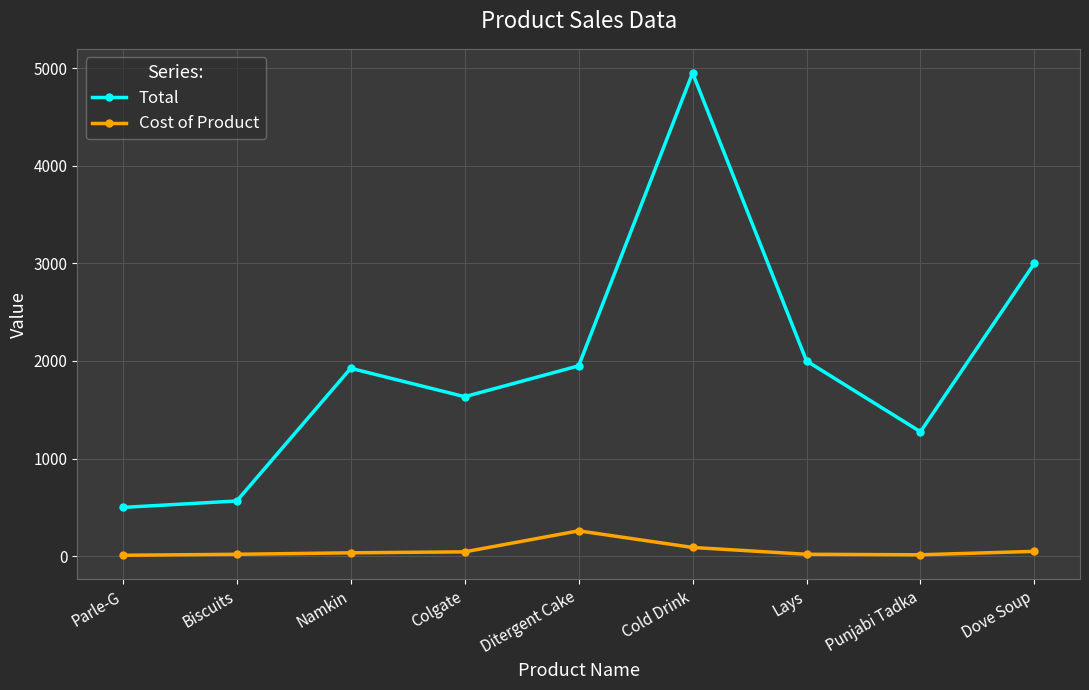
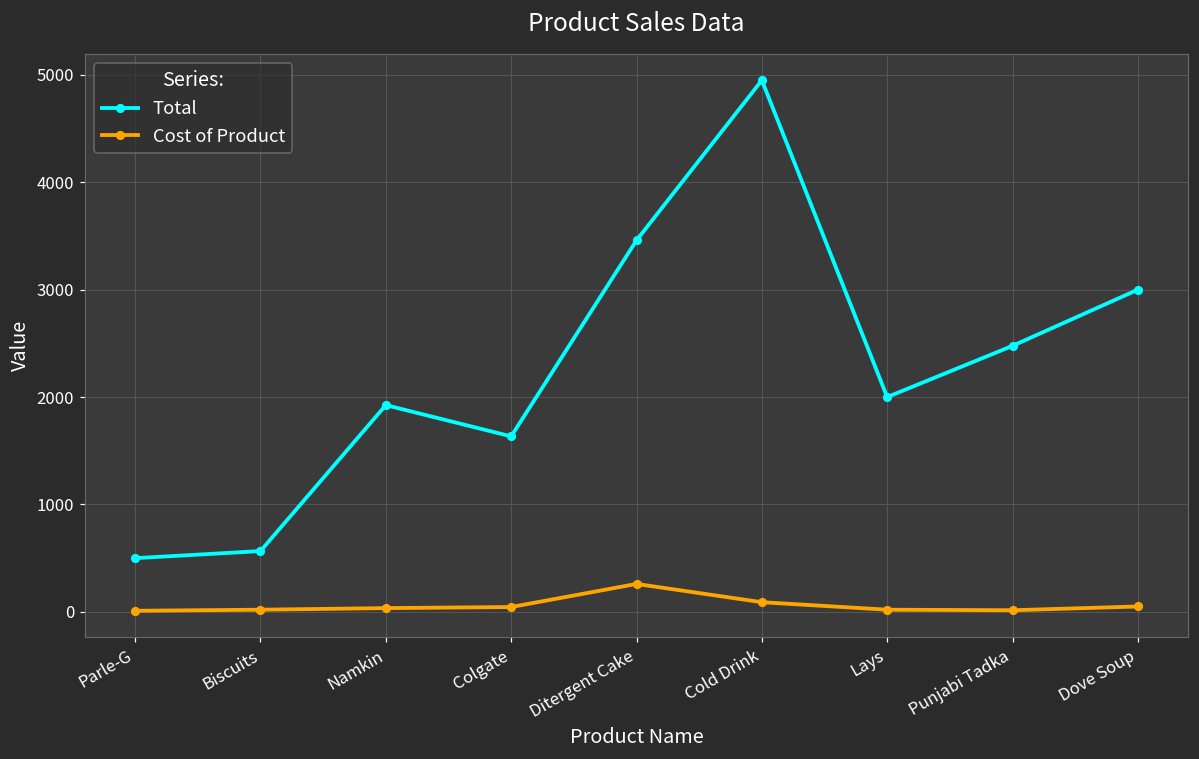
Total, Ditergent Cake: 2000 -> 3500
Total, Punjabi Tadka: 1300 -> 2500
